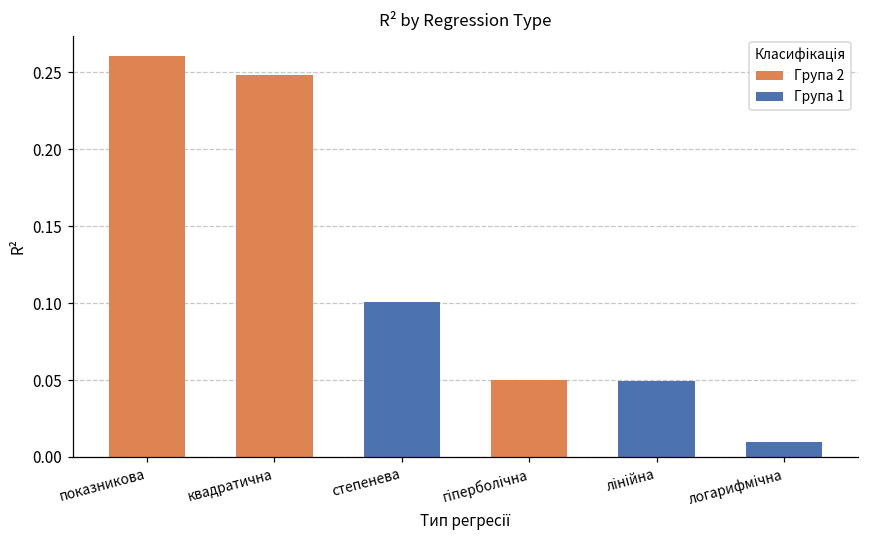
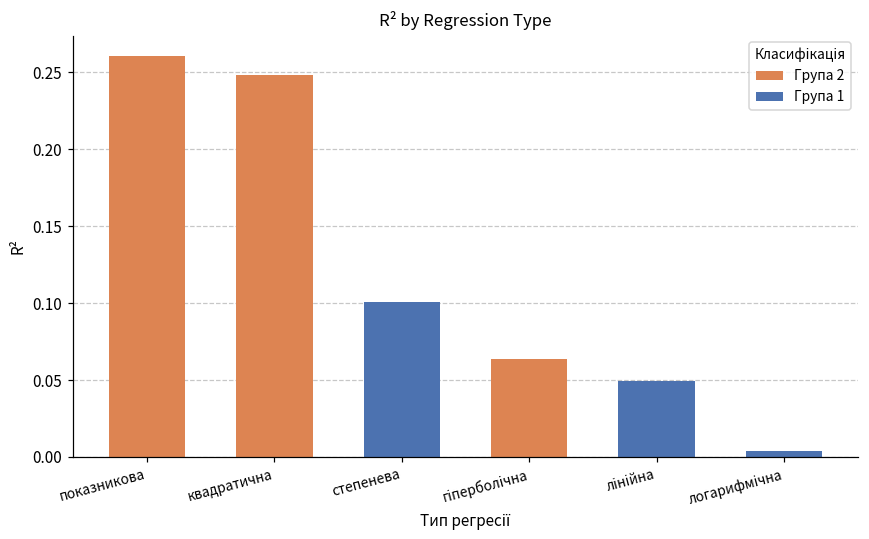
гіперболічна: 0.050 -> 0.064
логарифмічна: 0.010 -> 0.004
